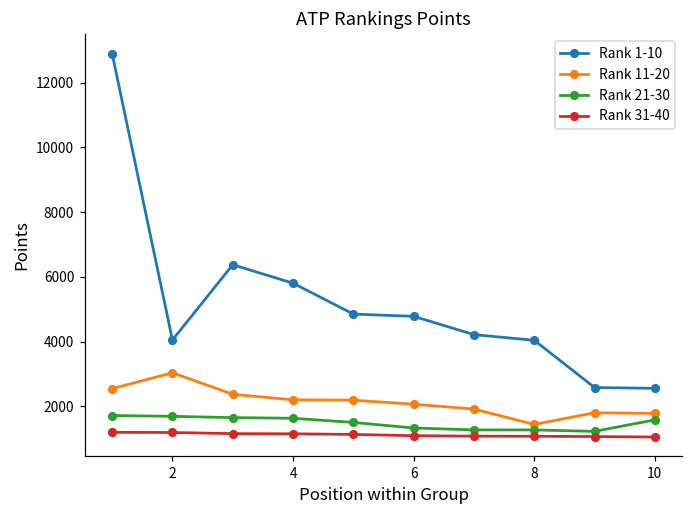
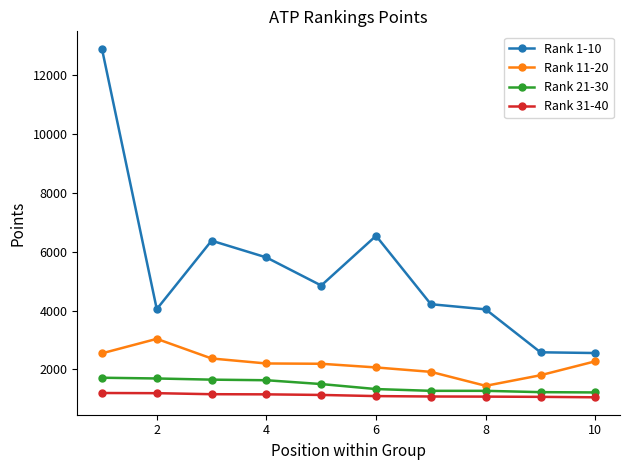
Rank 1-10, 6: 4800 -> 6500
Rank 11-20, 10: 1800 -> 2300
Rank 21-30, 10: 1600 -> 1200
